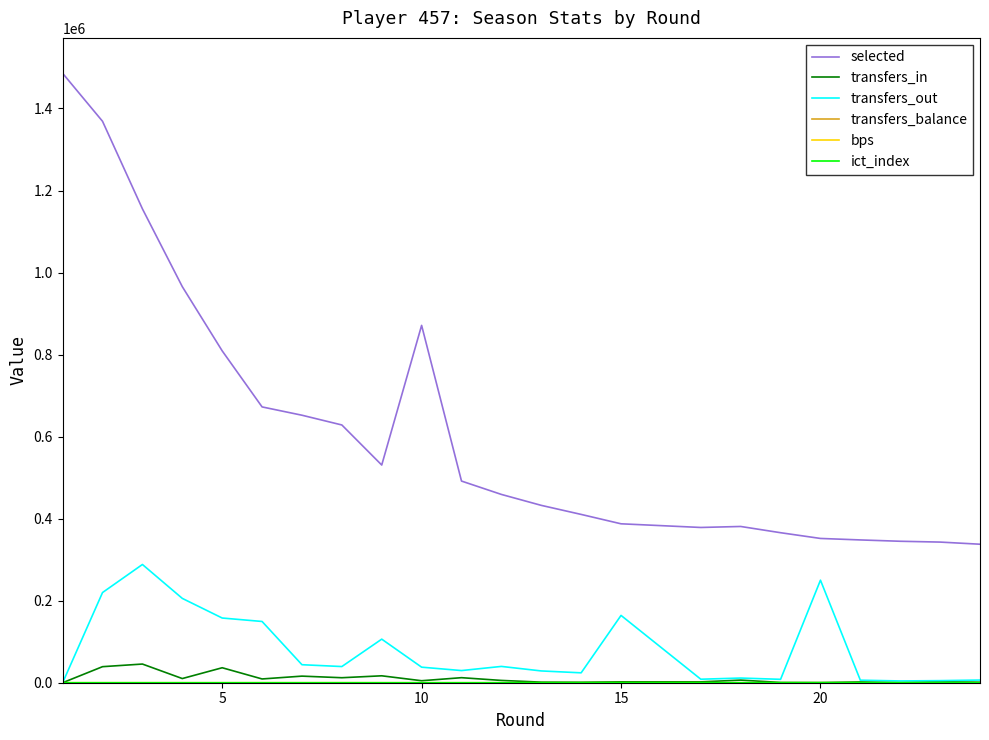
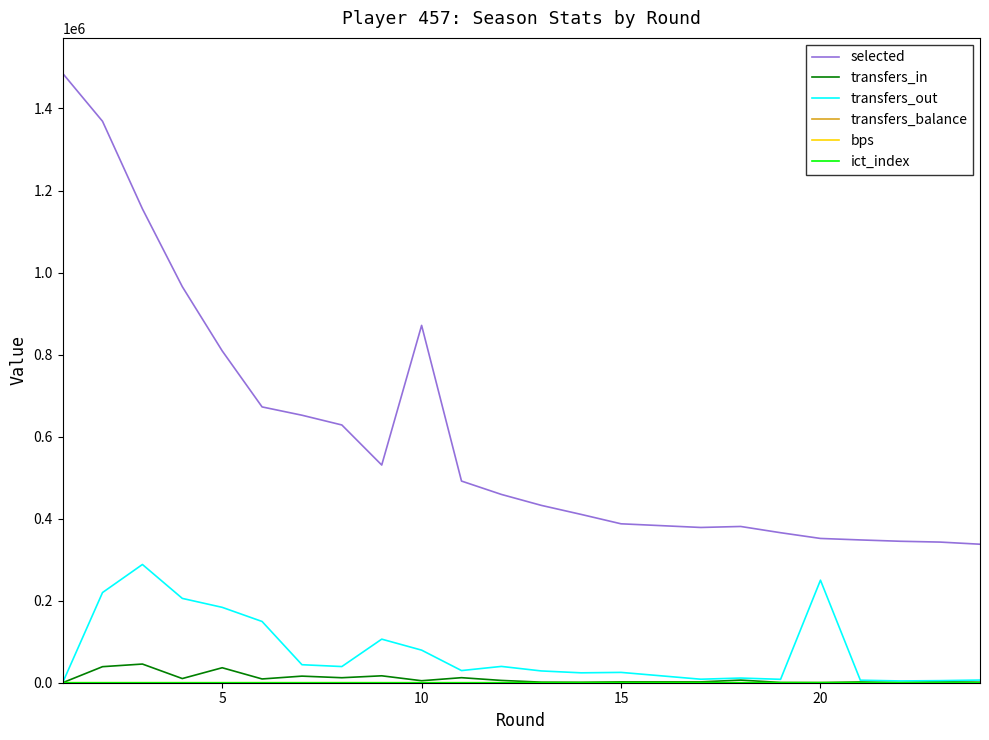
transfers_out, 5: 160000 -> 180000
transfers_out, 10: 40000 -> 80000
transfers_out, 15: 160000 -> 30000
